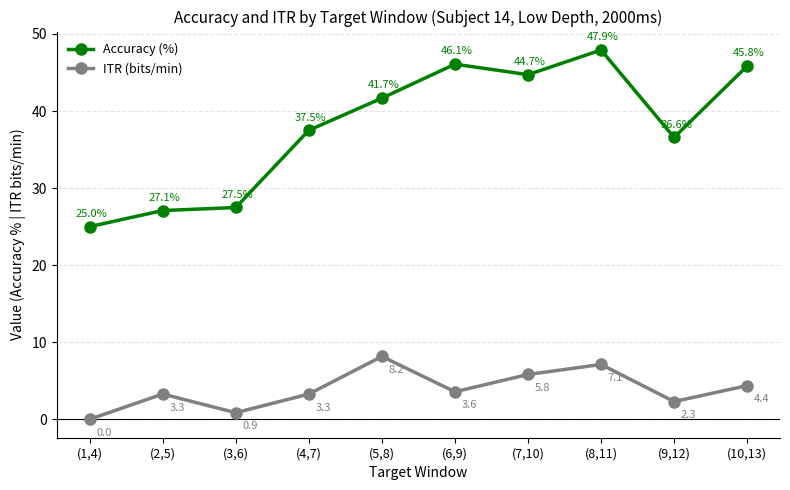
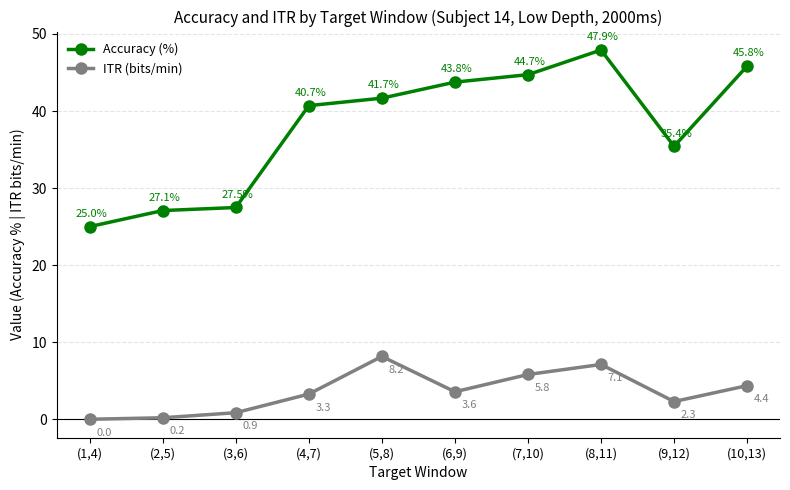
ITR (bits/min), (2,5): 3.3 -> 0.2
Accuracy (%), (4,7): 37.5% -> 40.7%
Accuracy (%), (6,9): 46.1% -> 43.8%
Accuracy (%), (9,12): 36.6% -> 35.4%
